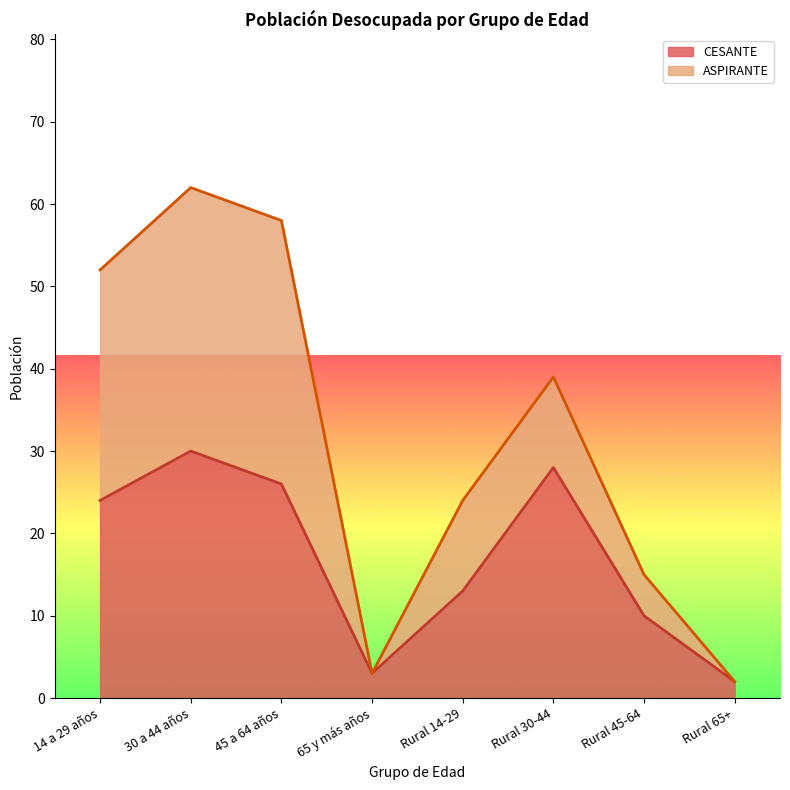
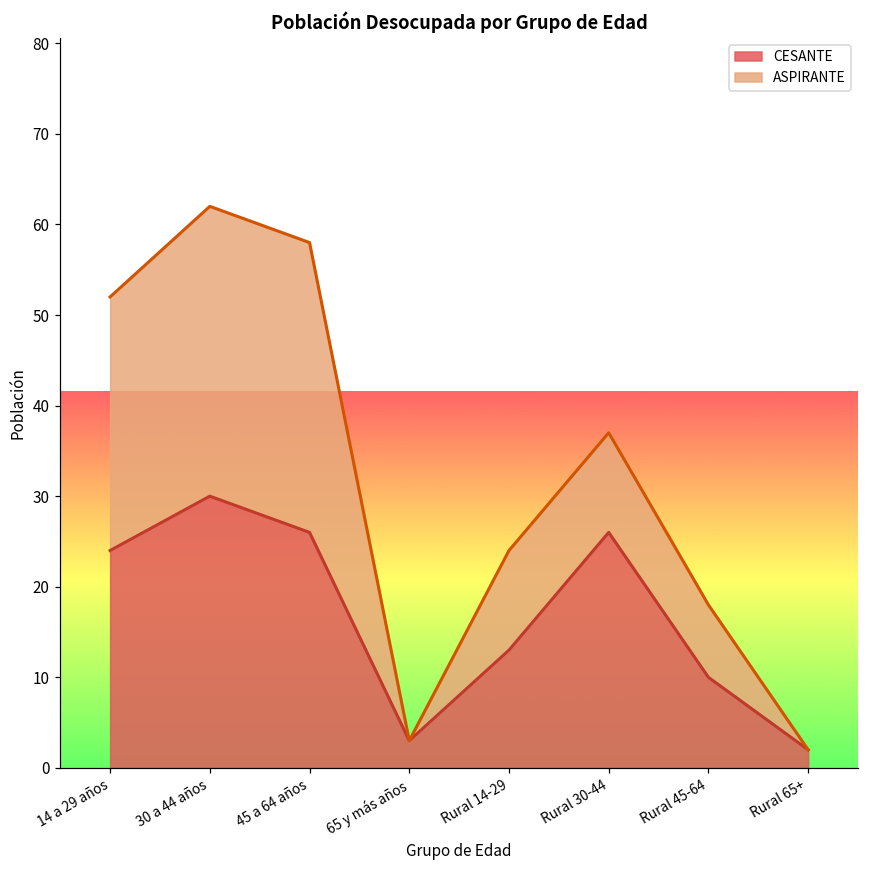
CESANTE, Rural 30-44: 28 -> 26
ASPIRANTE, Rural 45-64: 5 -> 8
